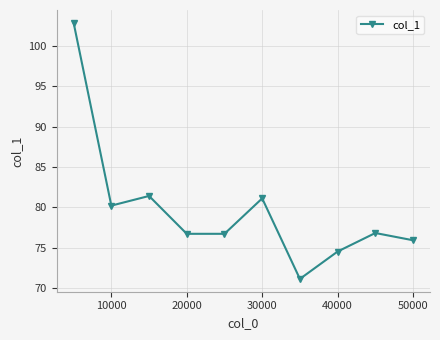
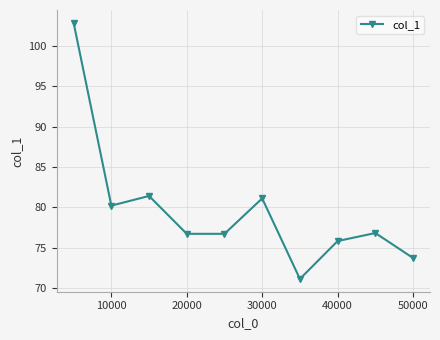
40000: 75 -> 76
50000: 76 -> 74
